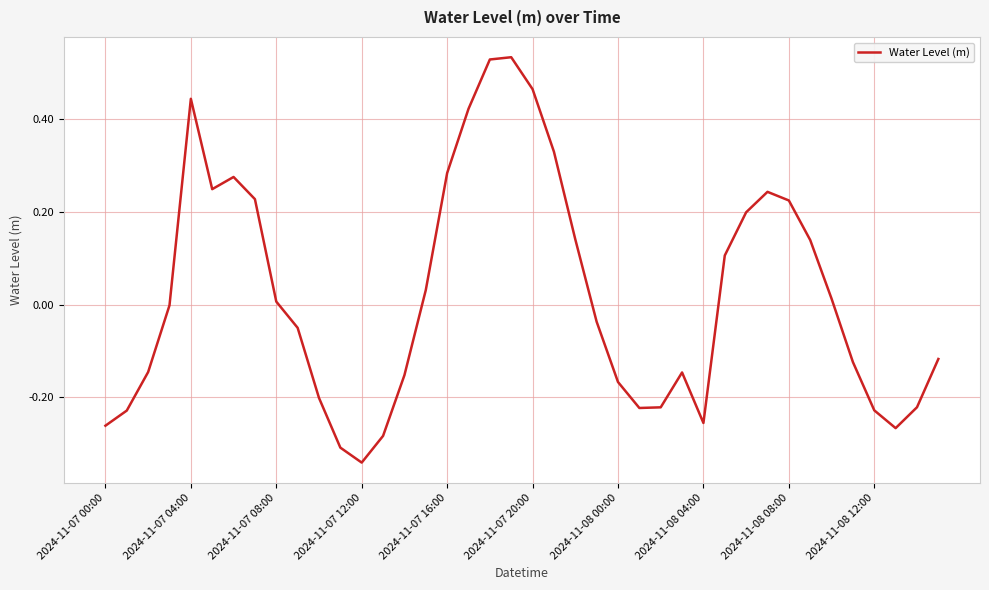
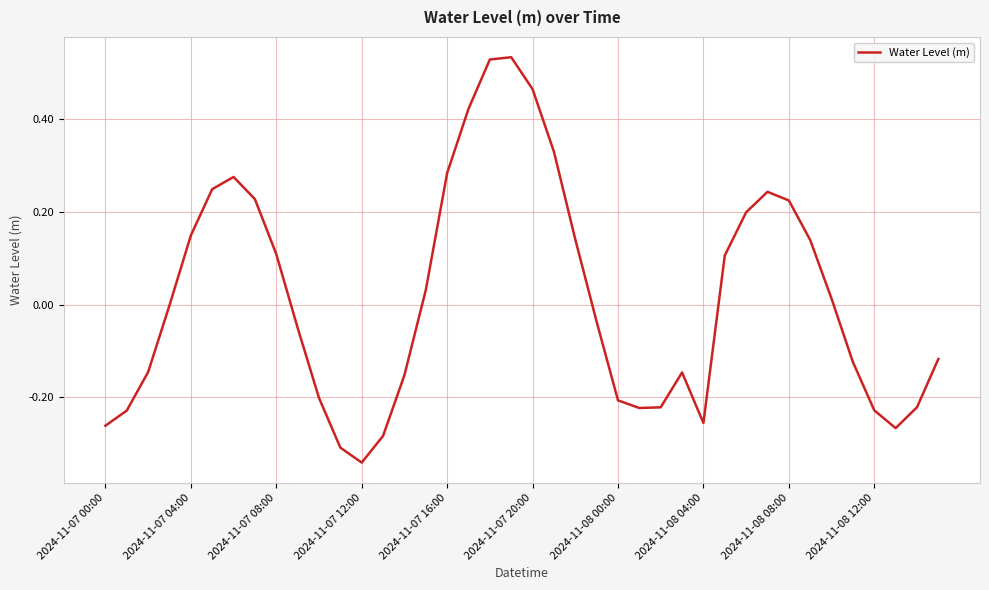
2024-11-07 04:00: 0.44 -> 0.15
2024-11-07 08:00: 0.01 -> 0.11
2024-11-08 00:00: -0.17 -> -0.21
